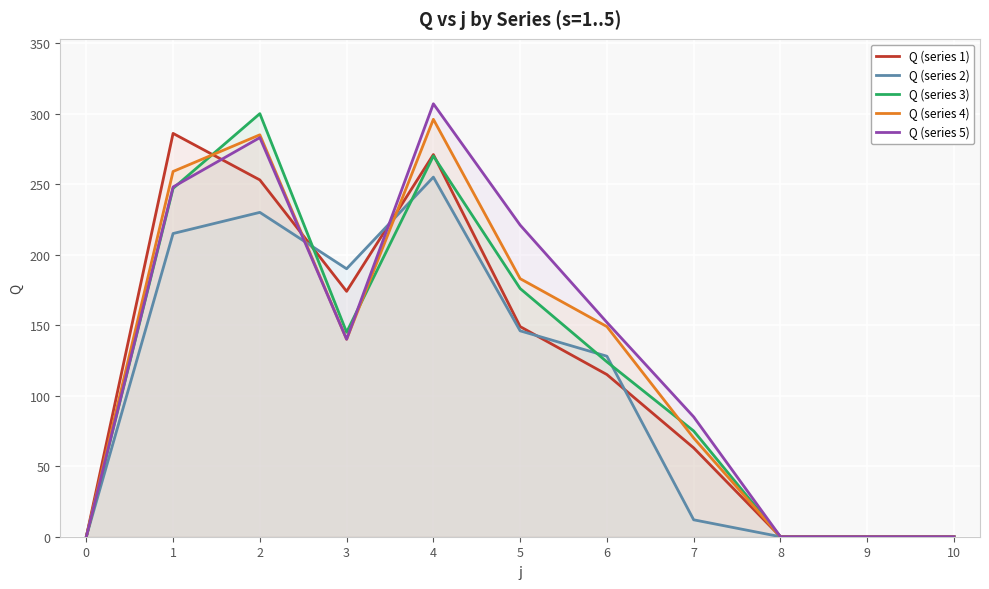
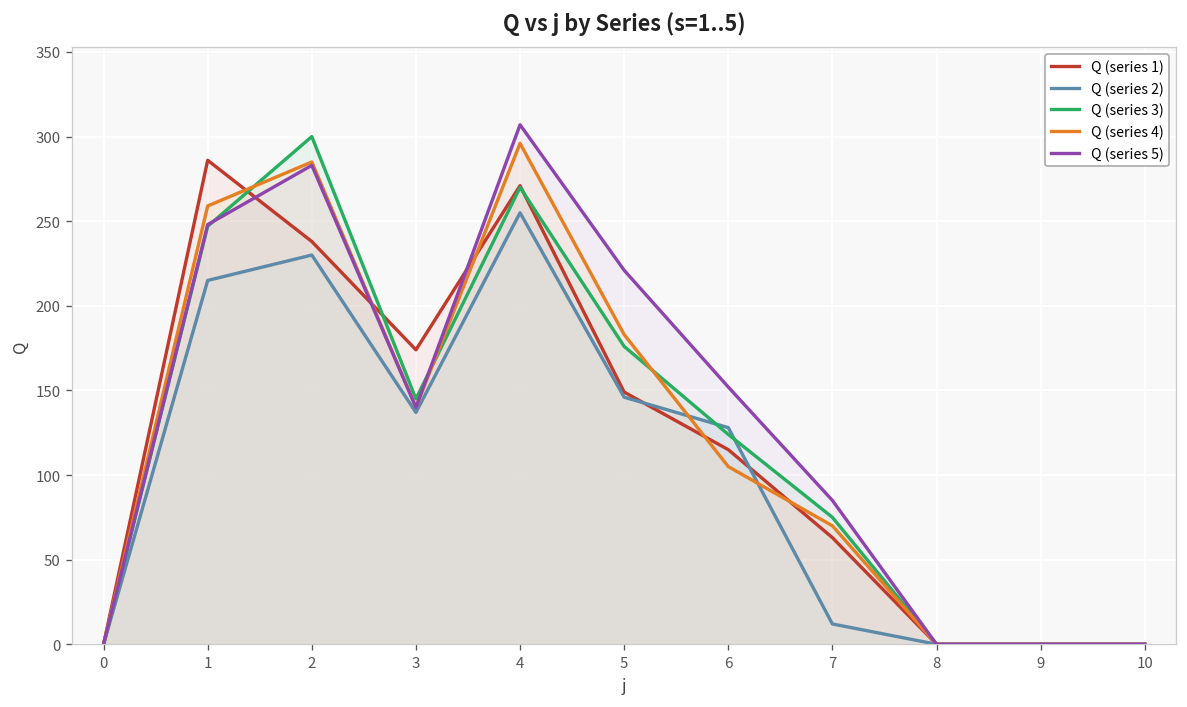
Q (series 1), 2: 253 -> 238
Q (series 2), 3: 190 -> 137
Q (series 4), 6: 149 -> 105
